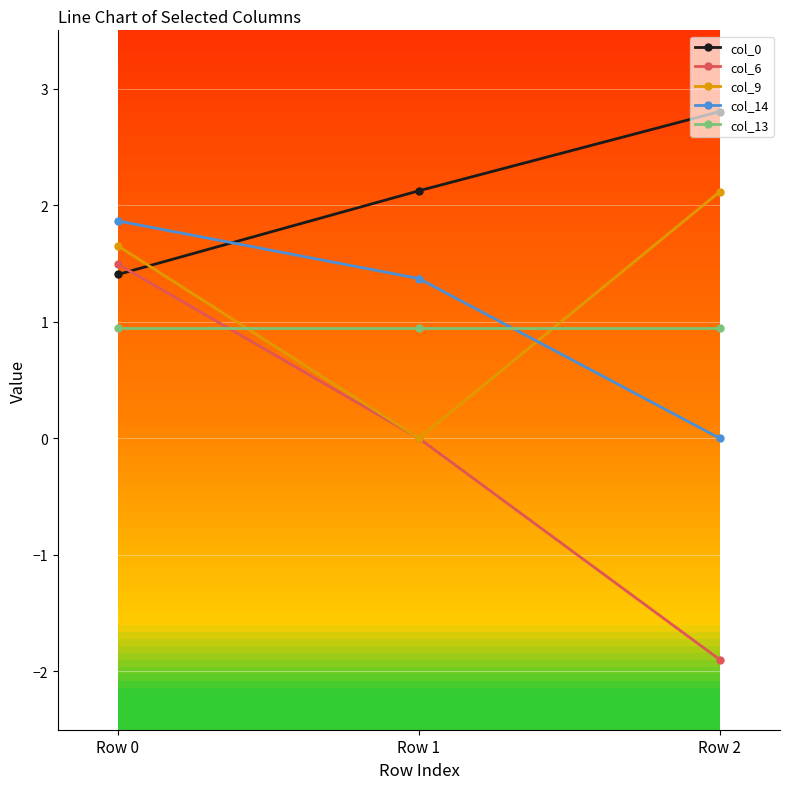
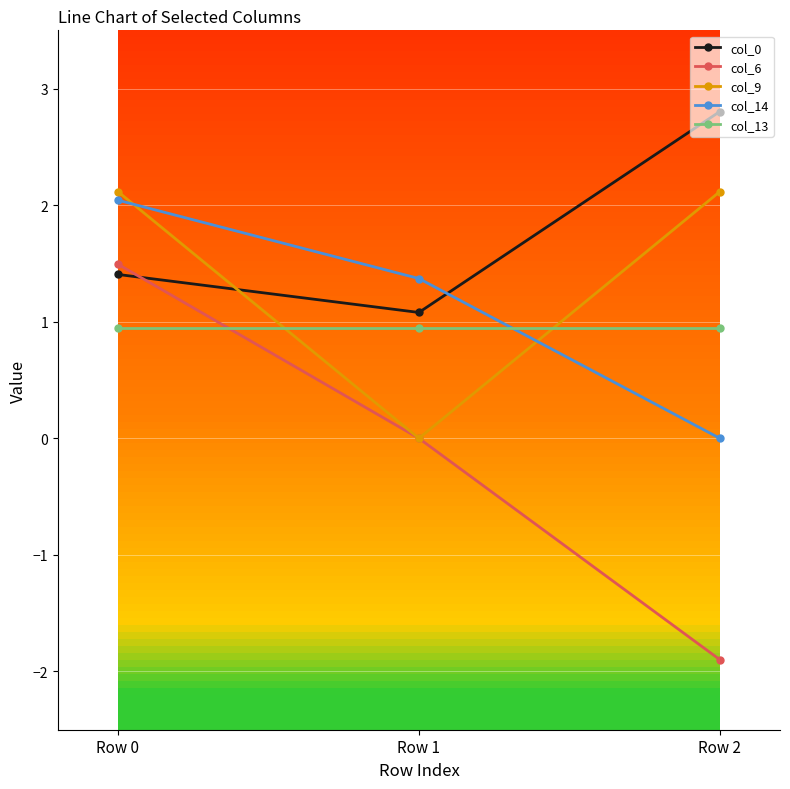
col_9, Row 0: 1.65 -> 2.12
col_14, Row 0: 1.86 -> 2.04
col_0, Row 1: 2.12 -> 1.08
